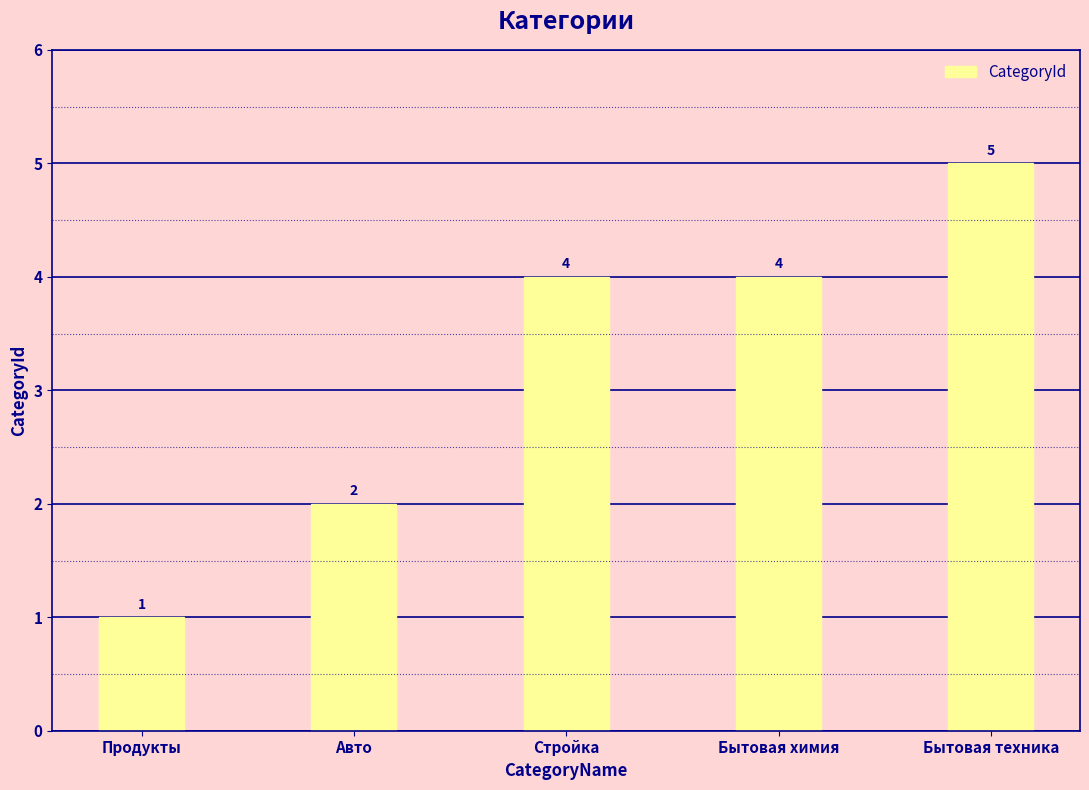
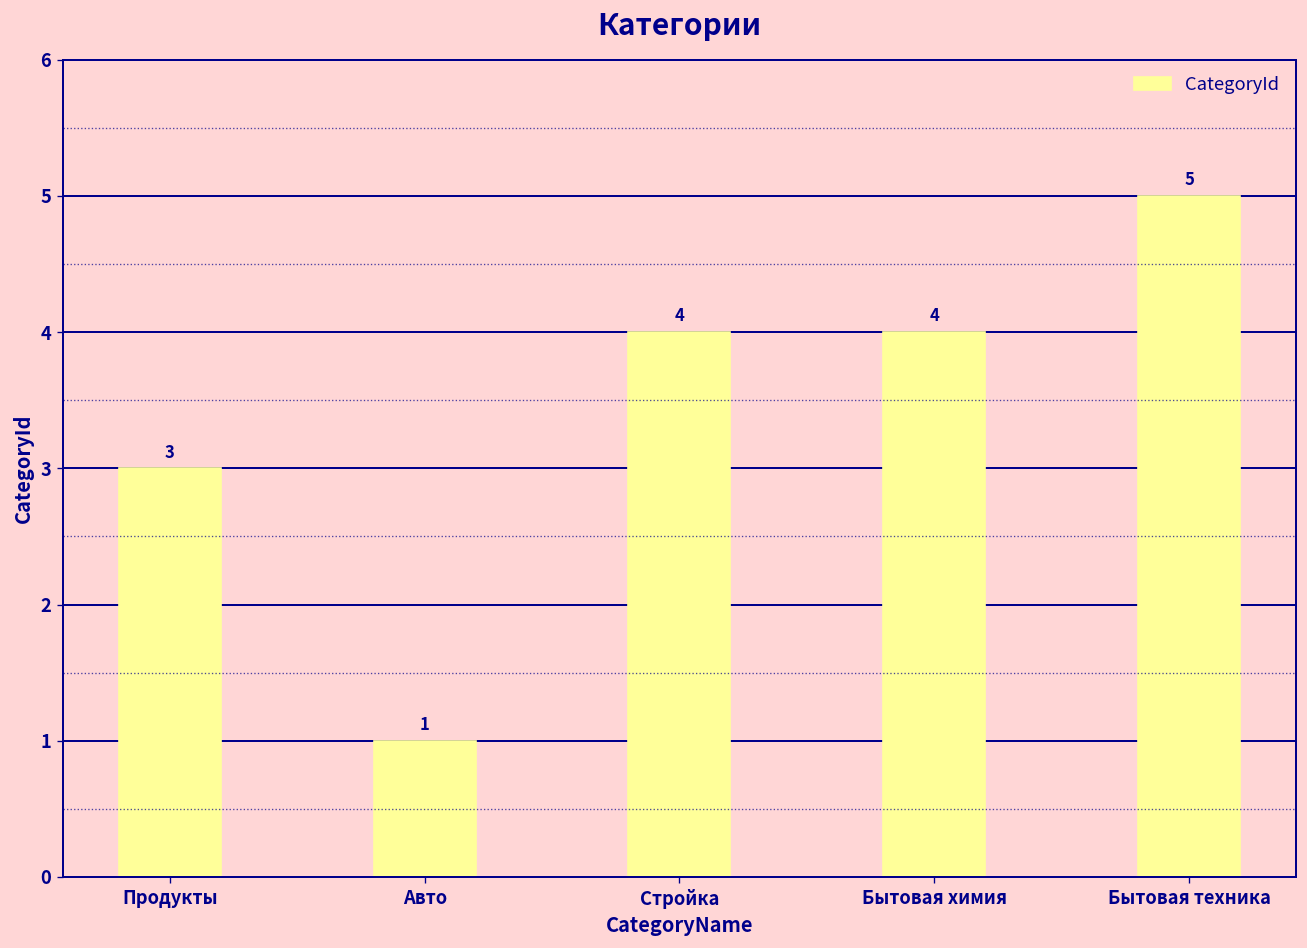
Продукты: 1 -> 3
Авто: 2 -> 1
